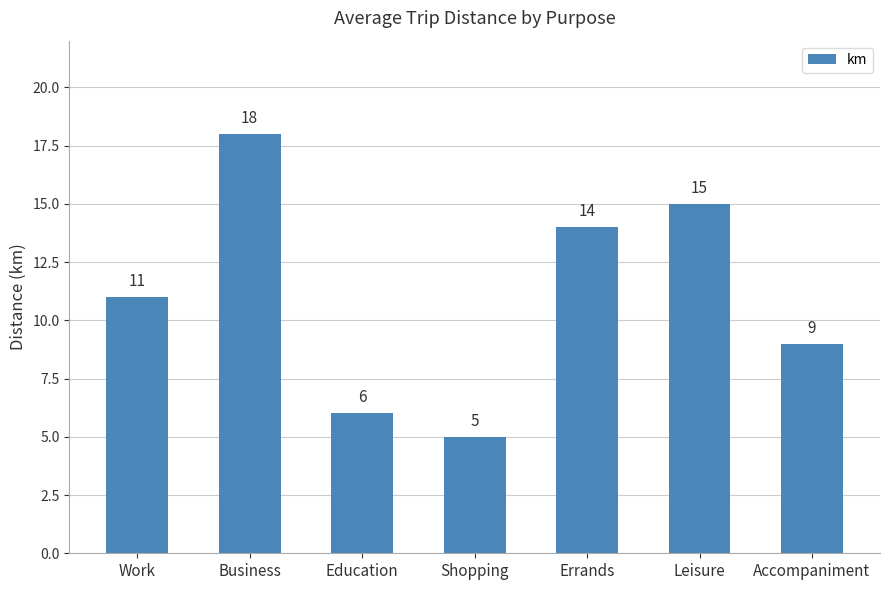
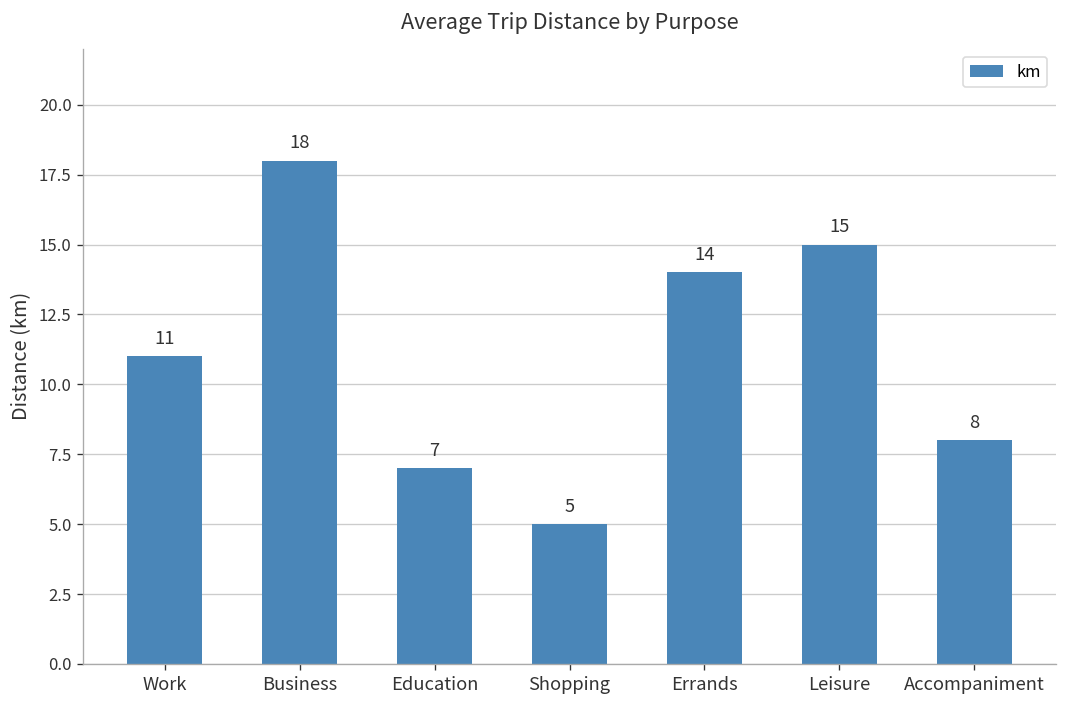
Education: 6 -> 7
Accompaniment: 9 -> 8
